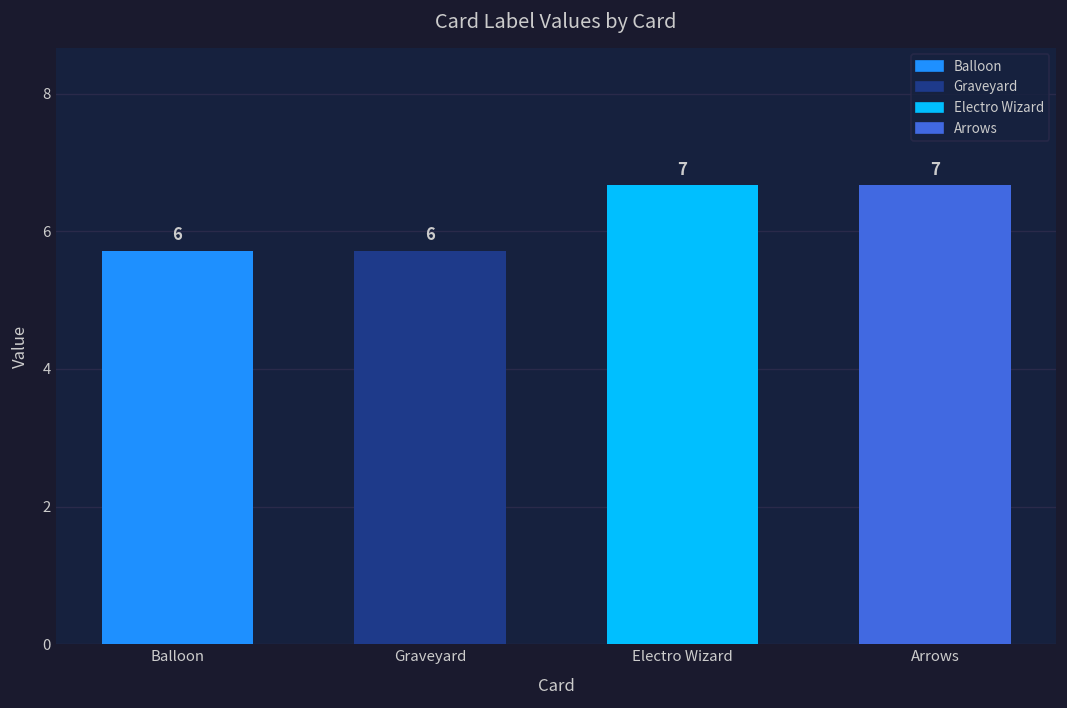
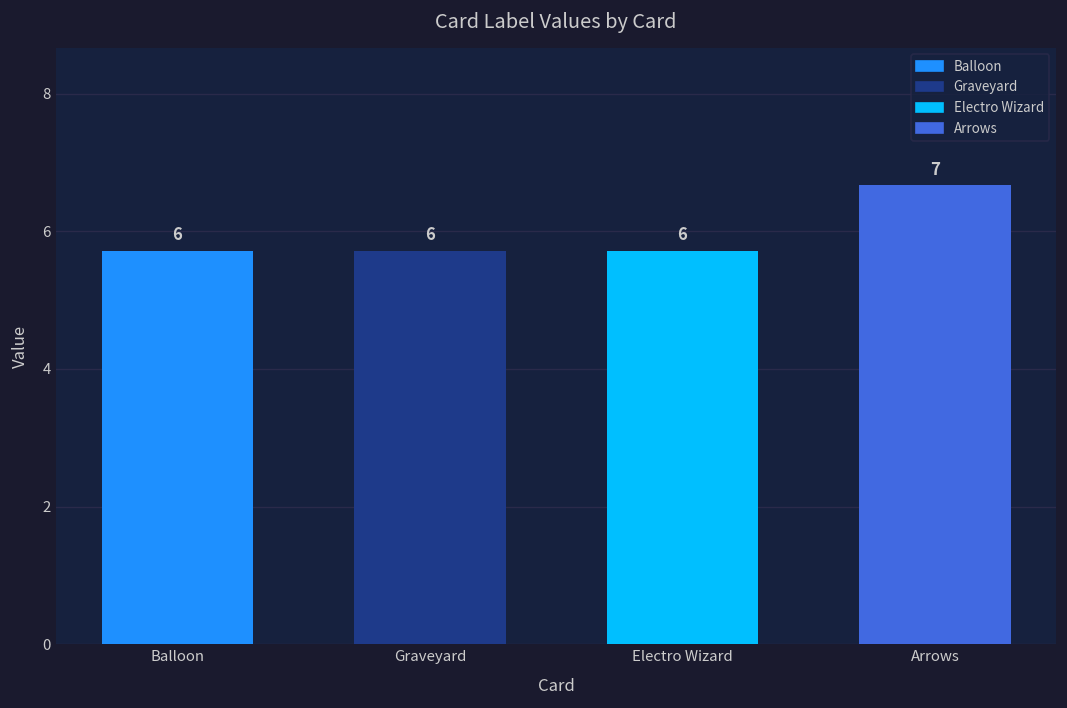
Electro Wizard: 7 -> 6
